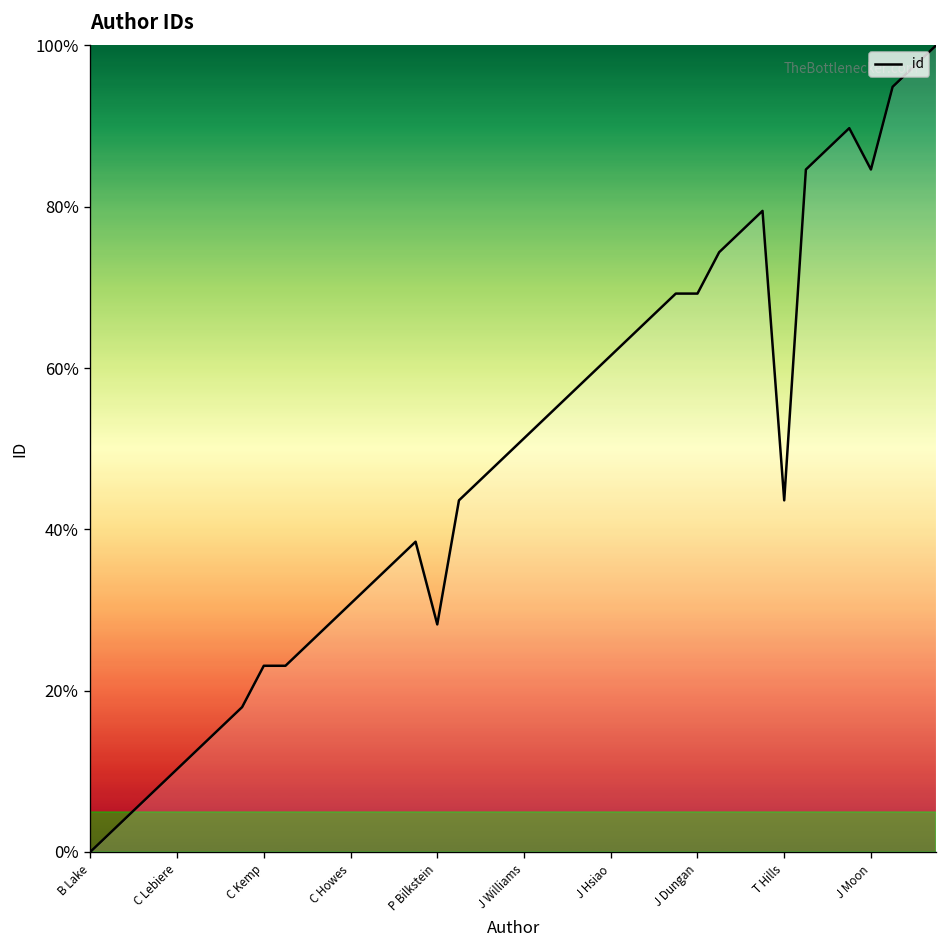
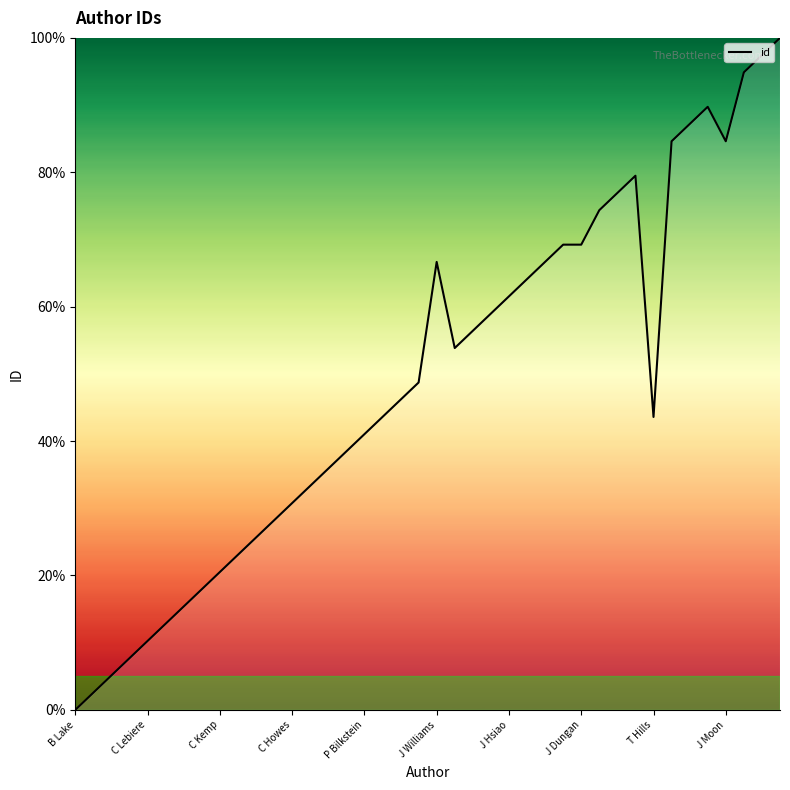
C Kemp: 23% -> 21%
P Bilkstein: 28% -> 41%
J Williams: 51% -> 67%
